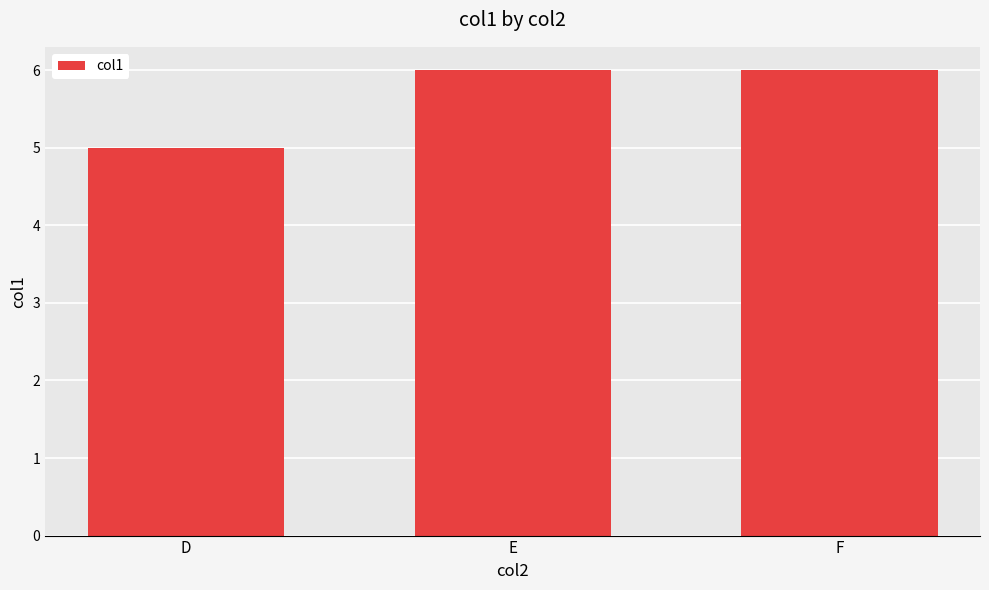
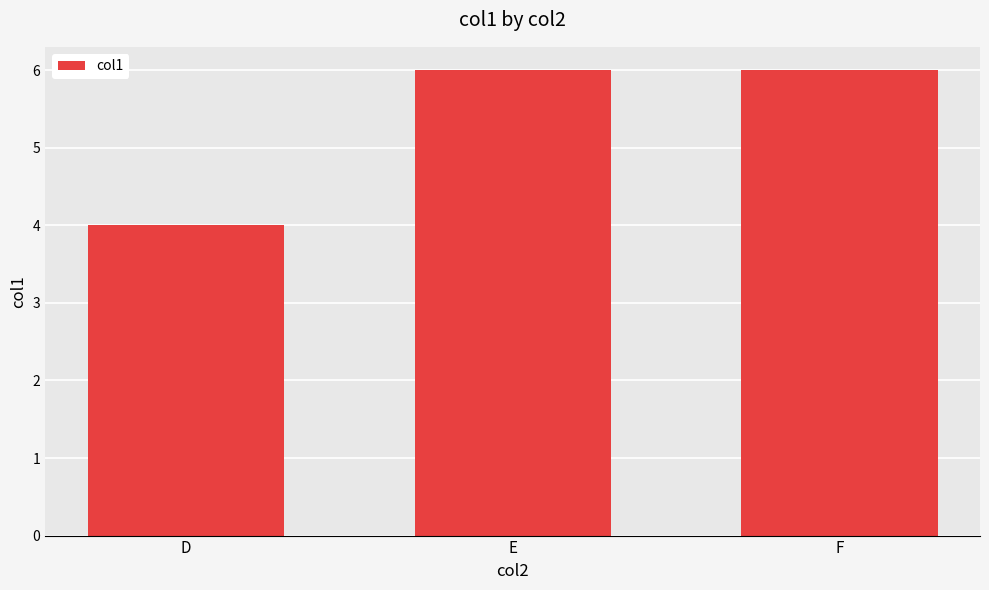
D: 5 -> 4
